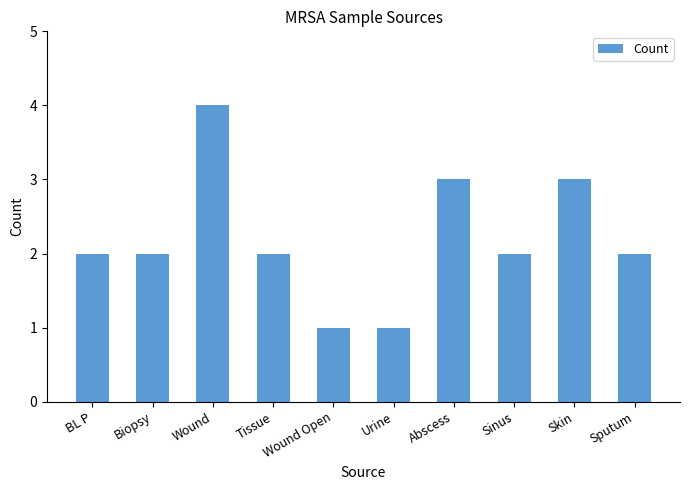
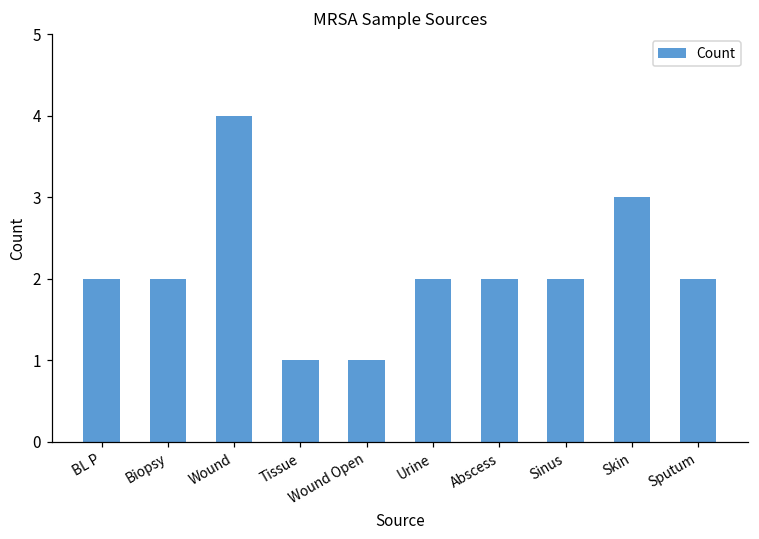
Tissue: 2 -> 1
Urine: 1 -> 2
Abscess: 3 -> 2
